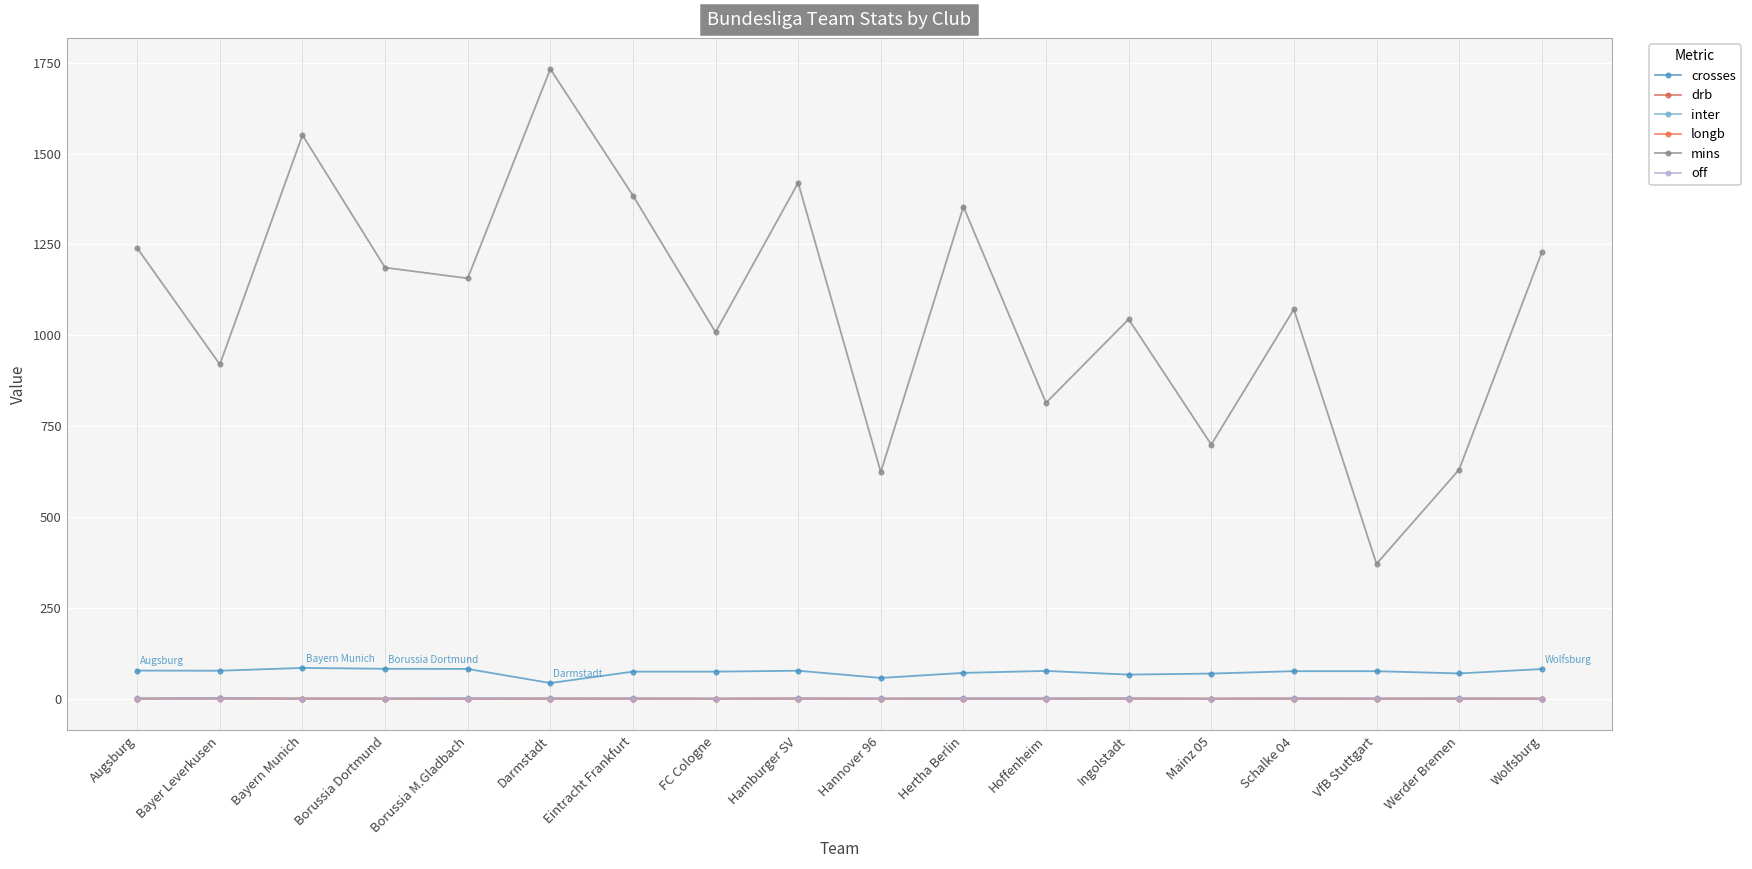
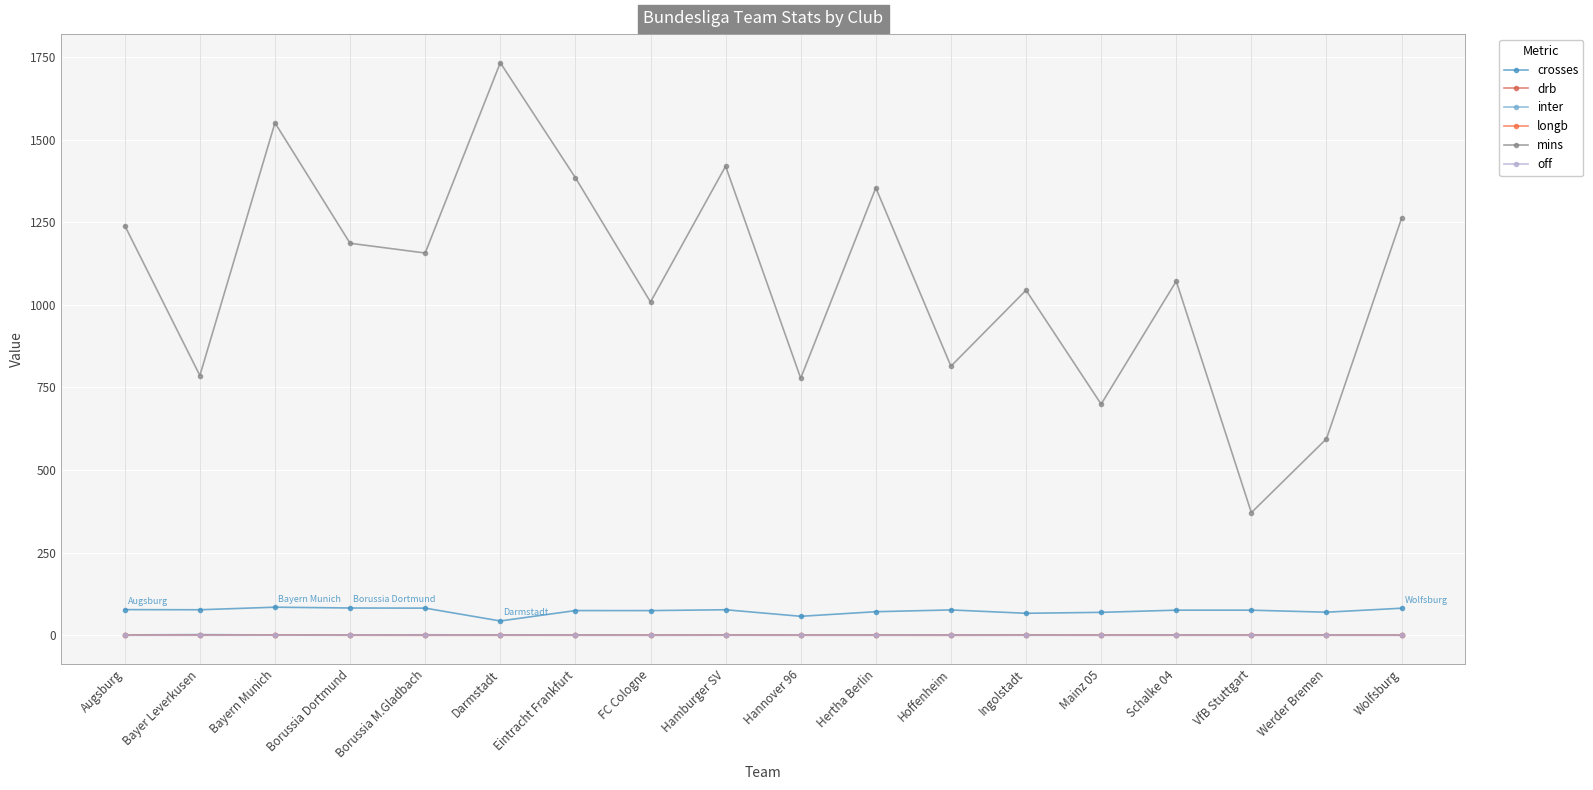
mins, Bayer Leverkusen: 920 -> 790
mins, Hannover 96: 620 -> 780
mins, Werder Bremen: 630 -> 590
mins, Wolfsburg: 1230 -> 1260
